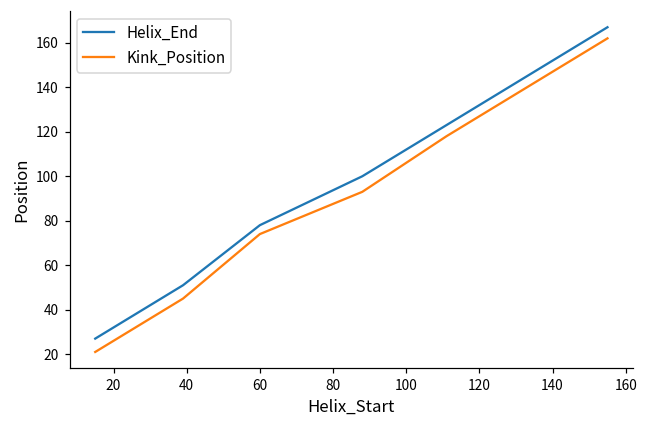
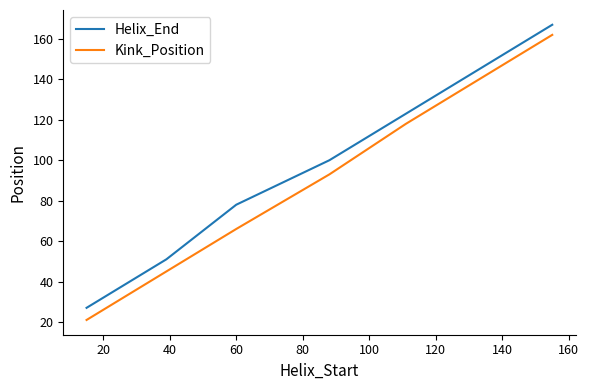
Kink_Position, 60: 74 -> 66
